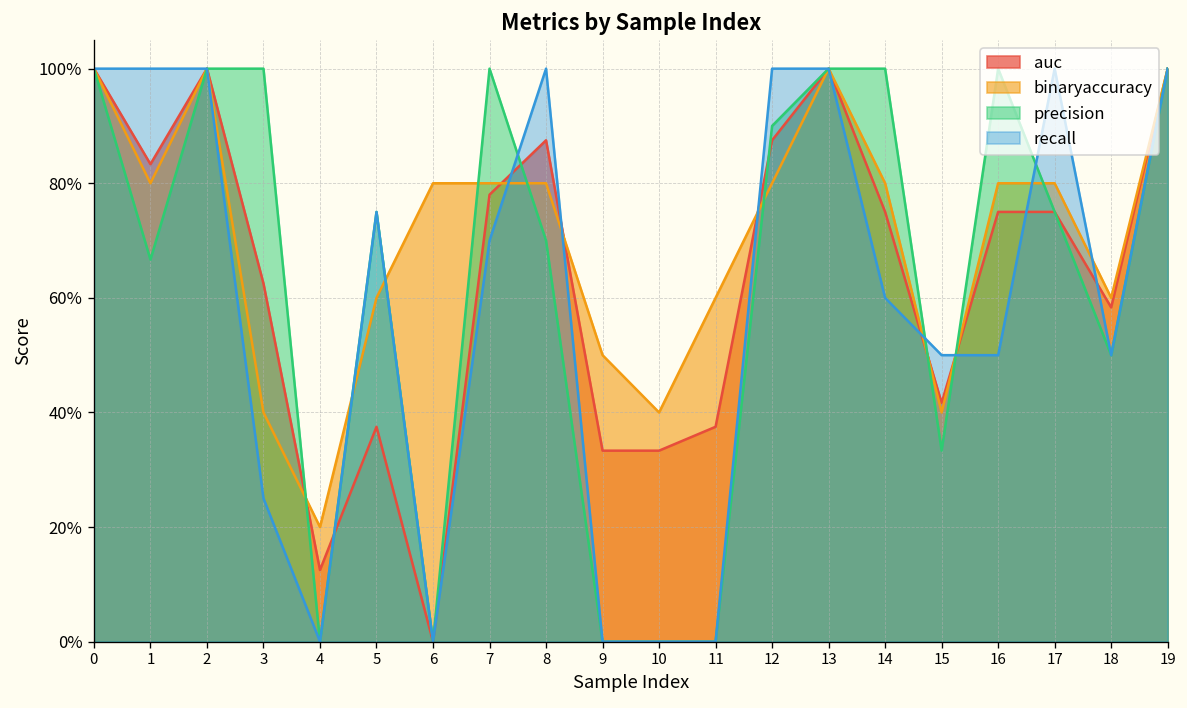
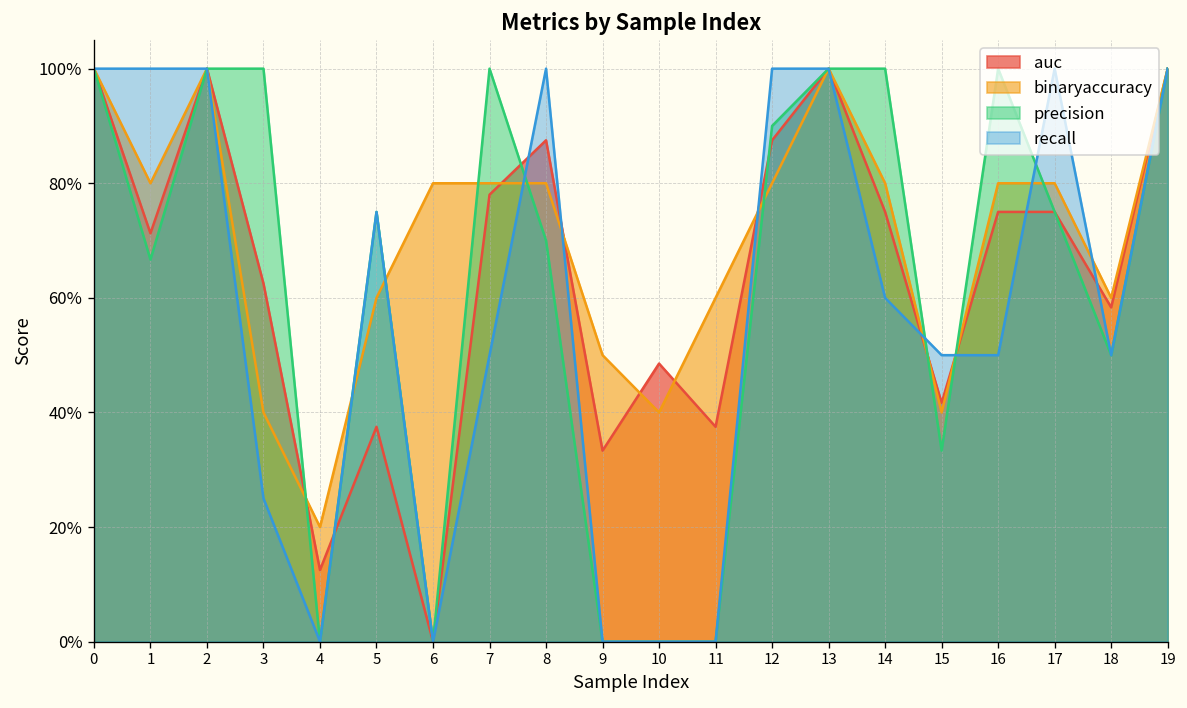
auc, 1: 83% -> 71%
recall, 7: 70% -> 50%
auc, 10: 33% -> 49%
